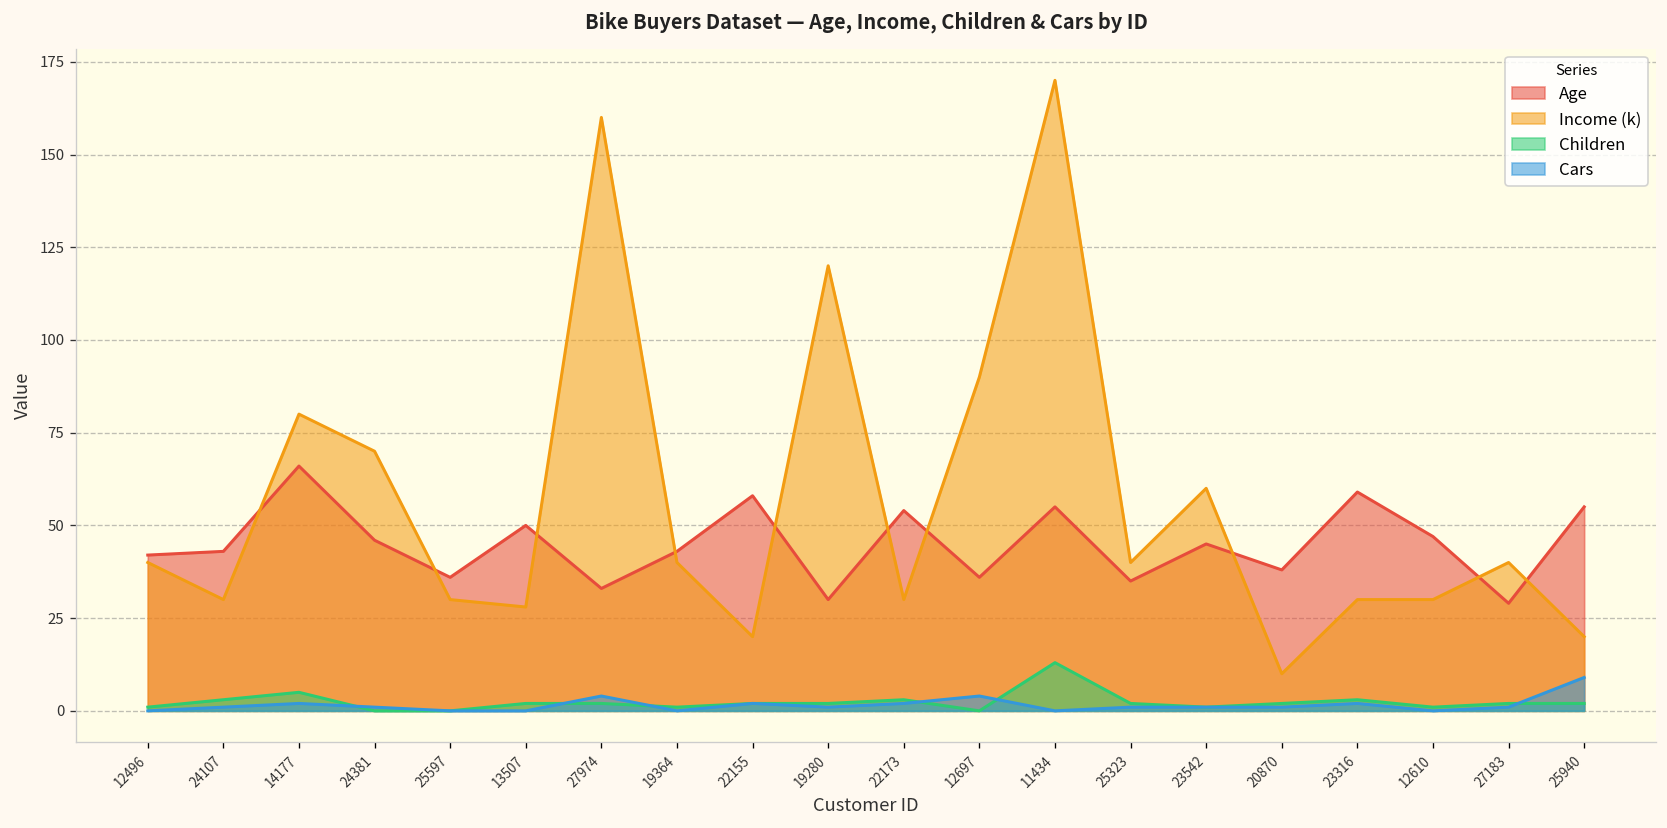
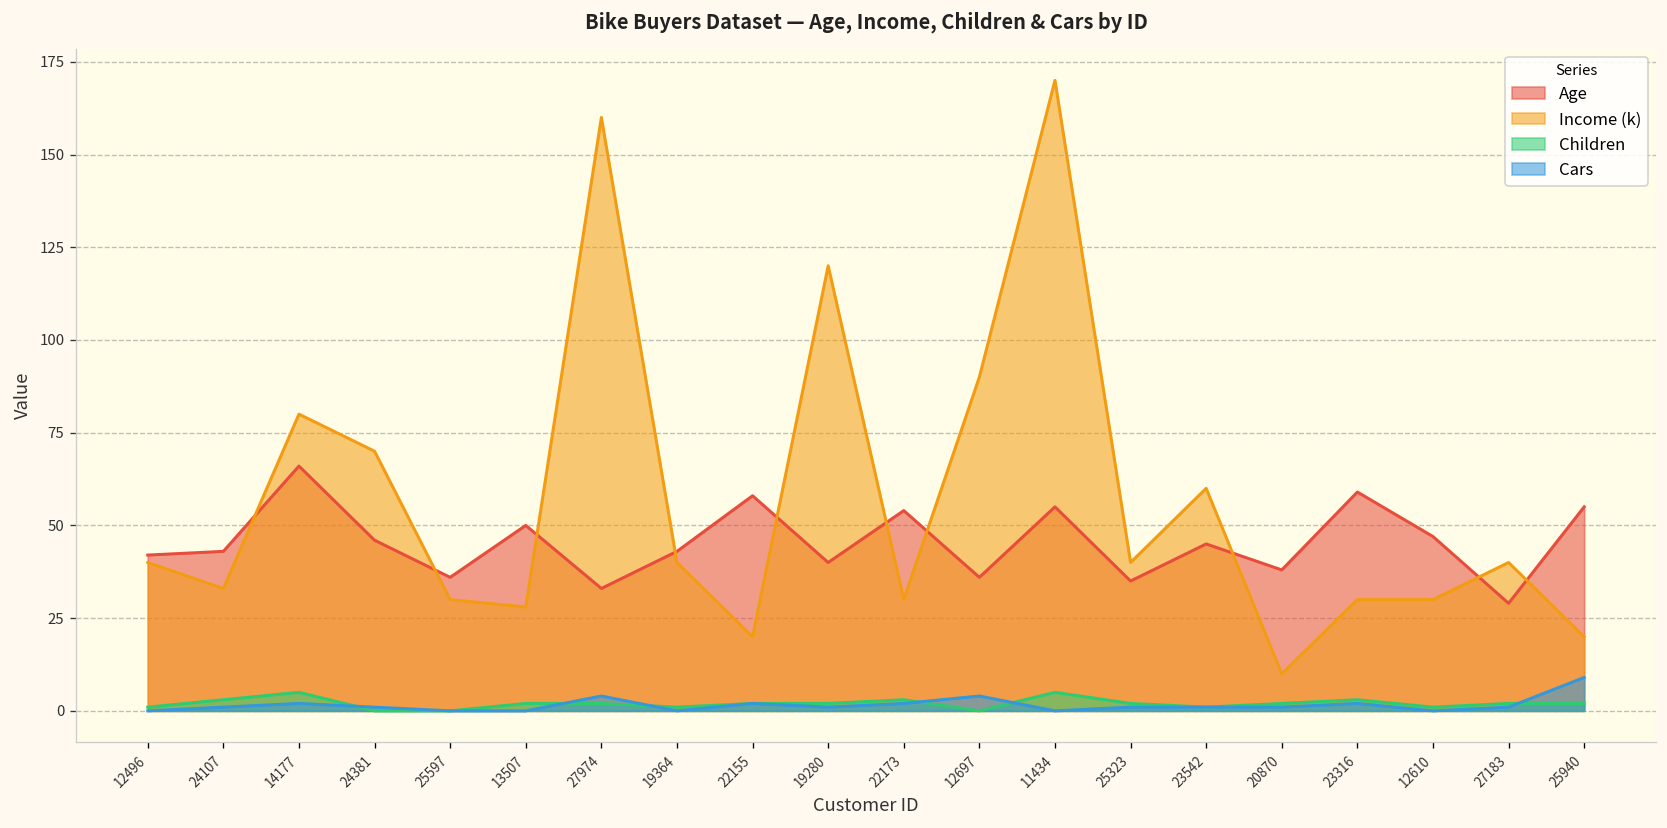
Income (k), 24107: 30 -> 33
Age, 19280: 30 -> 40
Children, 11434: 13 -> 5
